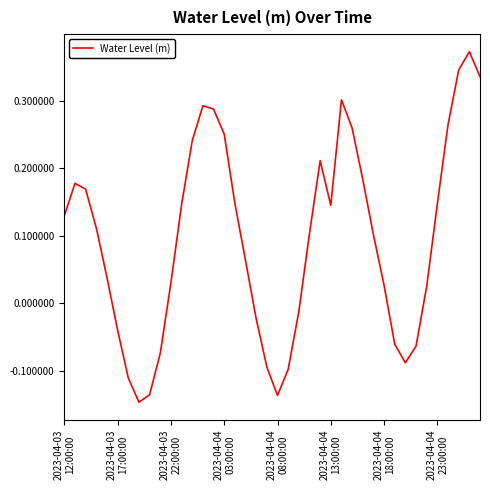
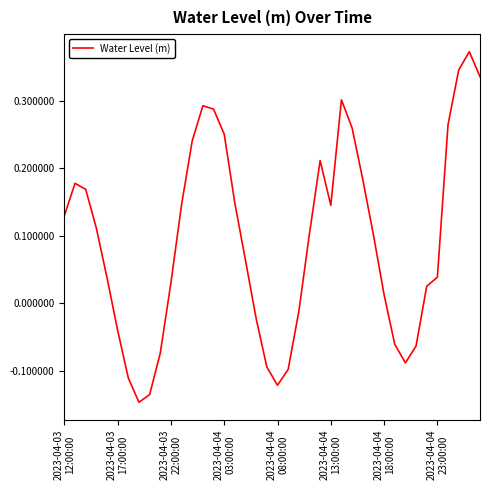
2023-04-04 08:00:00: -0.14 -> -0.12
2023-04-04 18:00:00: 0.03 -> 0.01
2023-04-04 23:00:00: 0.15 -> 0.04
